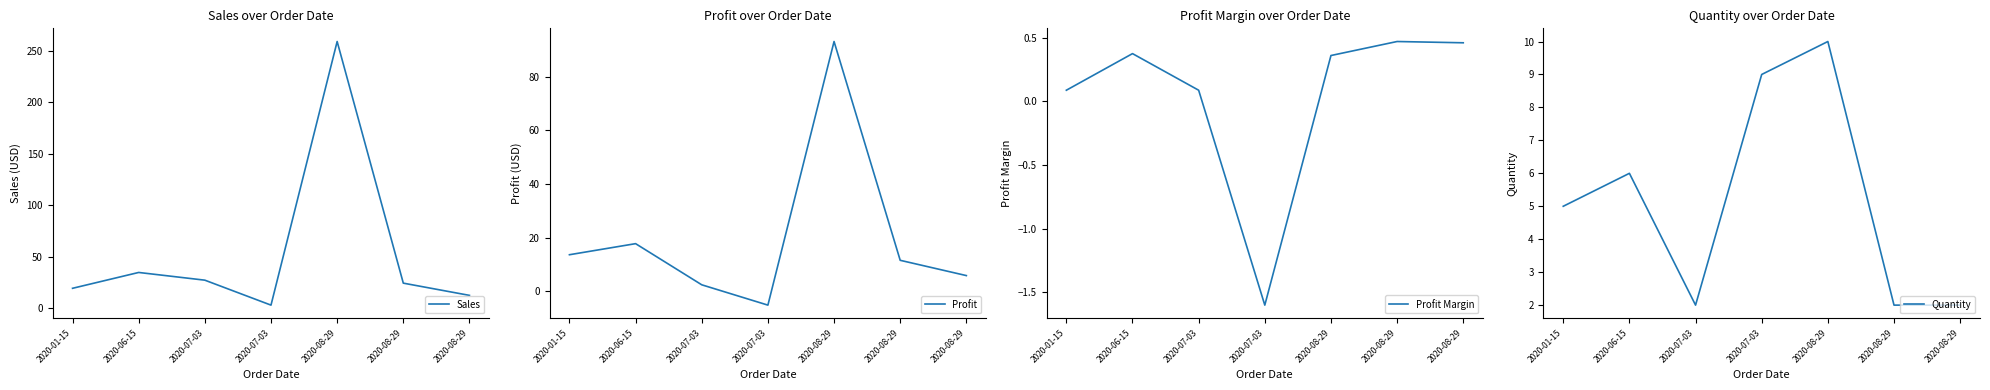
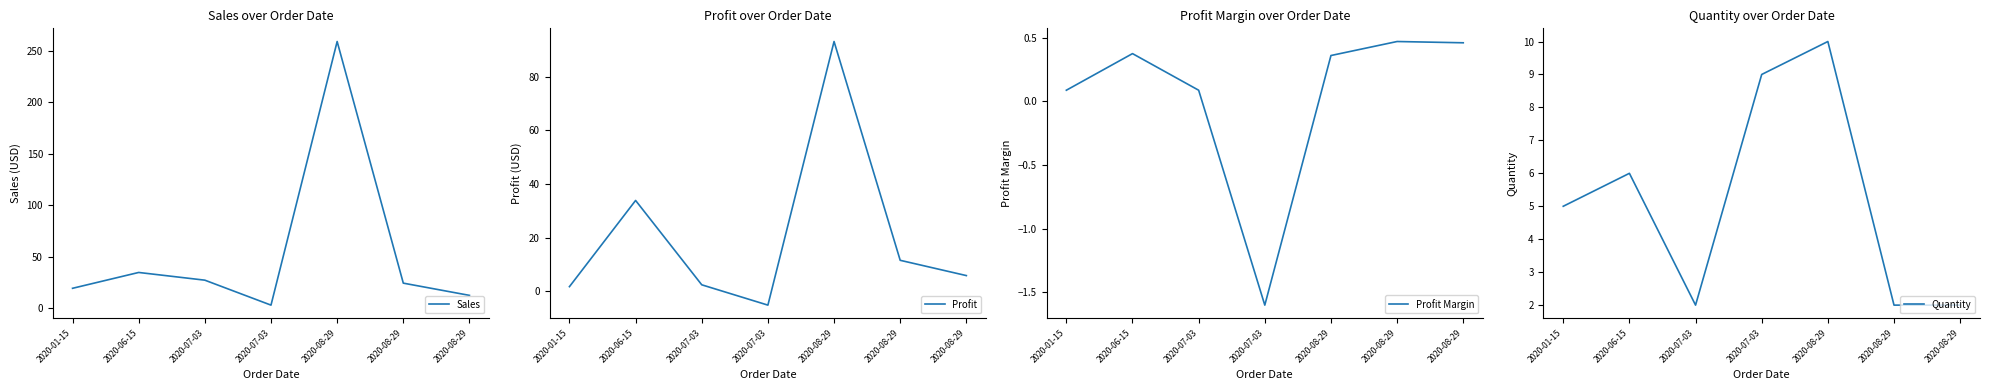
Profit over Order Date, 2020-01-15: 14 -> 2
Profit over Order Date, 2020-06-15: 18 -> 34
